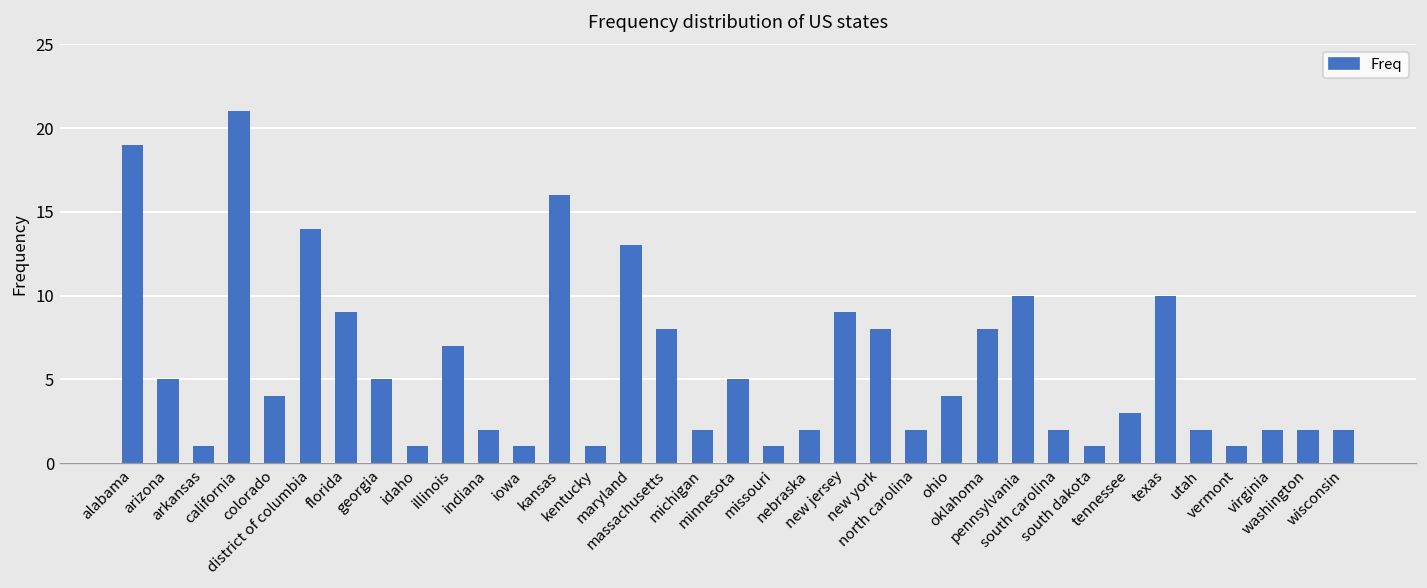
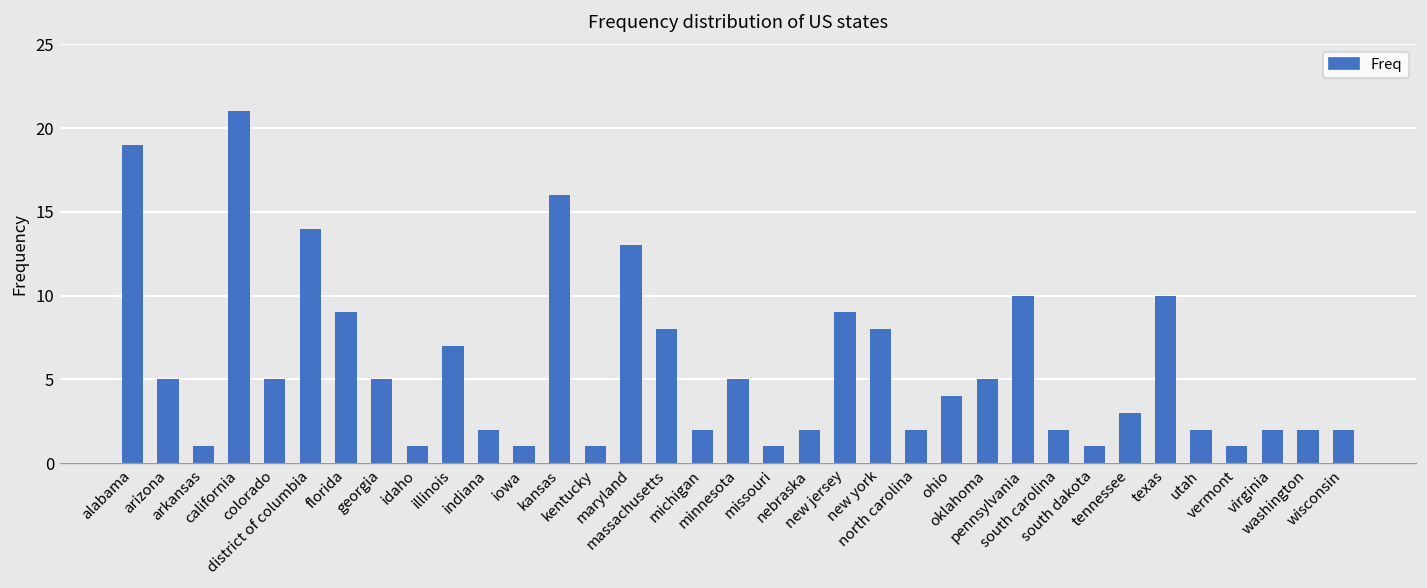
colorado: 4 -> 5
oklahoma: 8 -> 5
